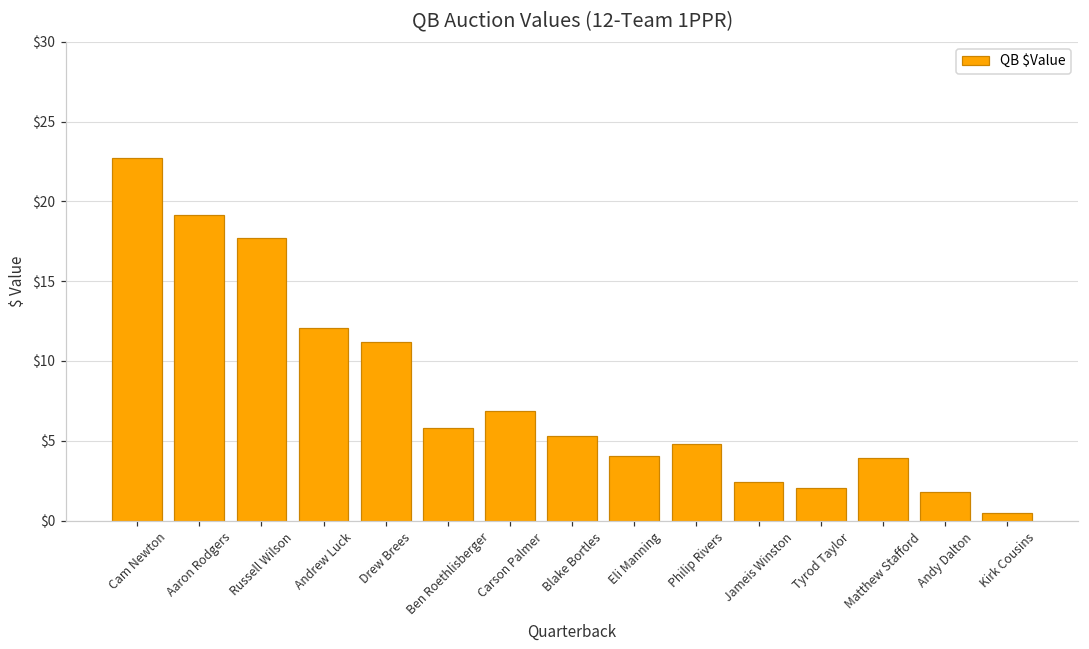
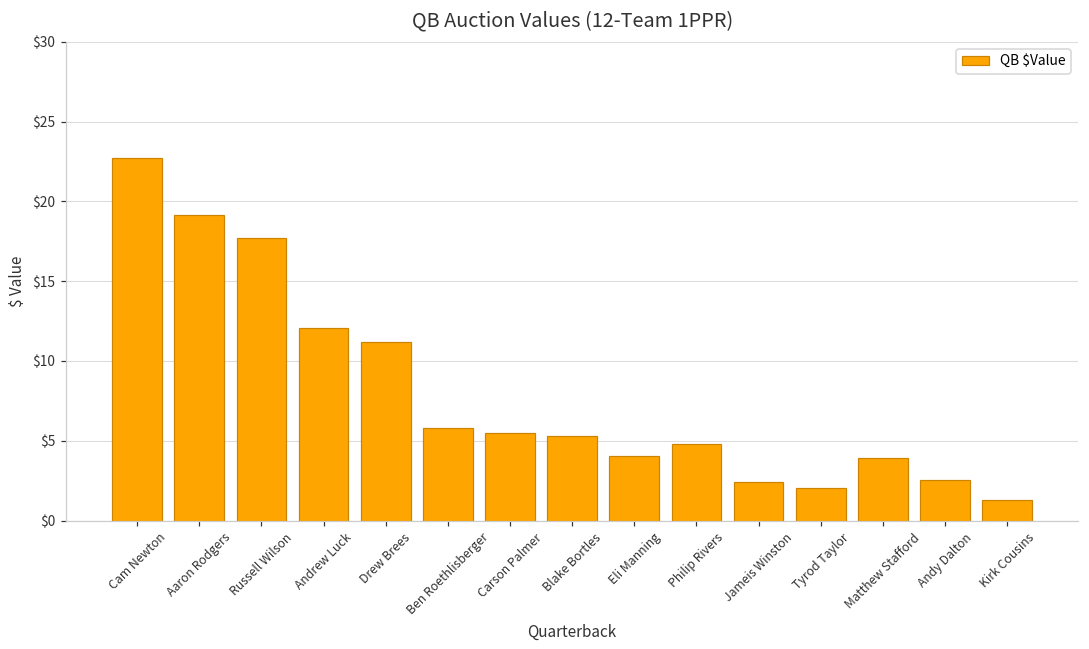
Carson Palmer: $6.9 -> $5.5
Andy Dalton: $1.8 -> $2.5
Kirk Cousins: $0.5 -> $1.3
